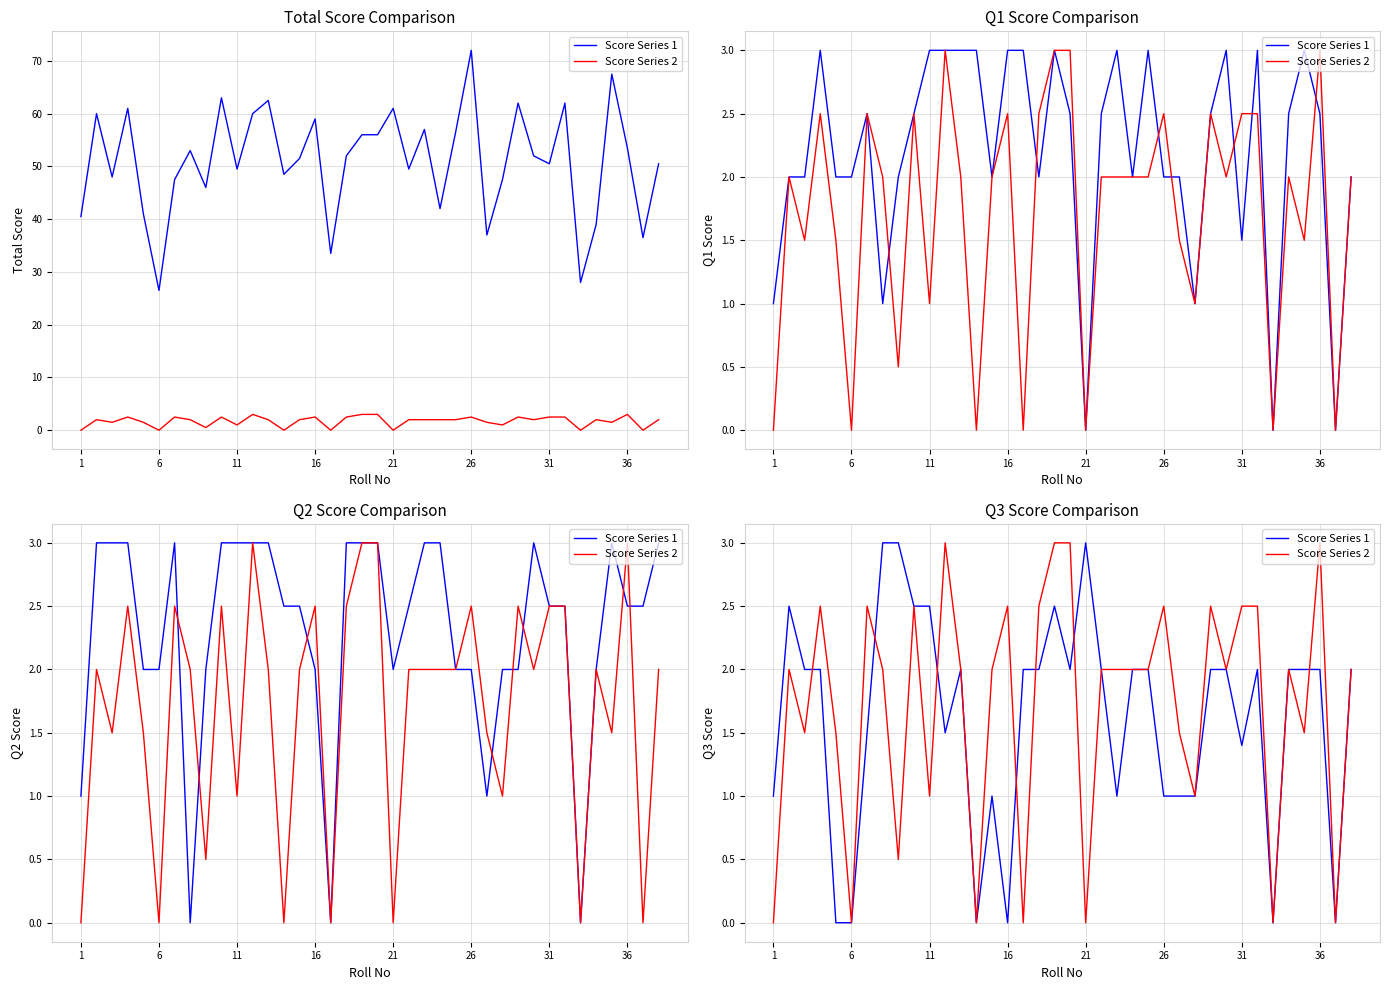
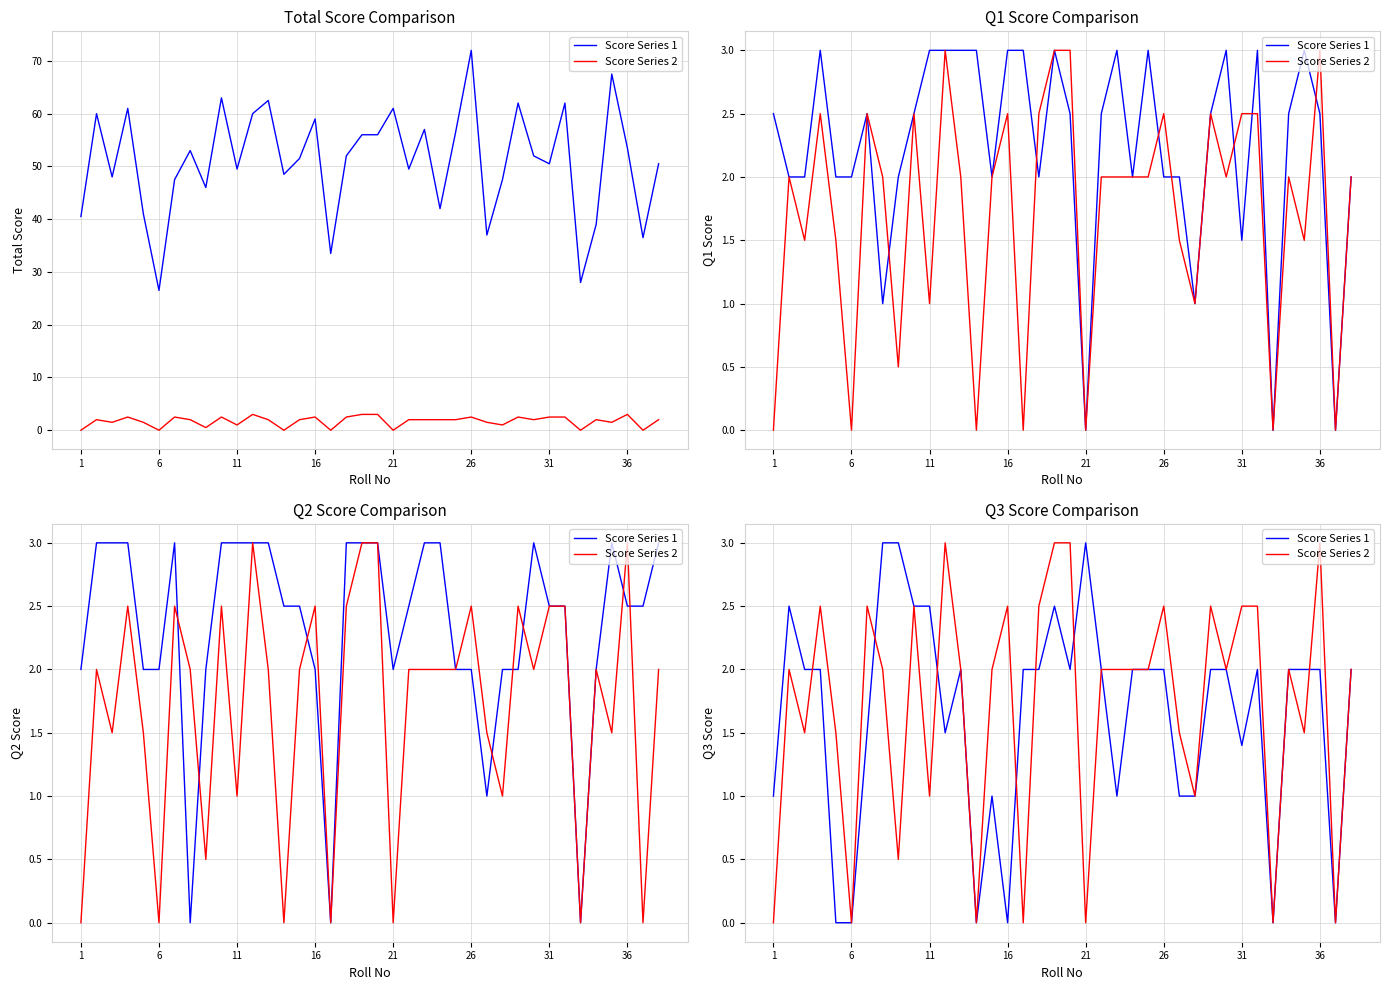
Q1 Score Comparison, Score Series 1, 1: 1.0 -> 2.5
Q2 Score Comparison, Score Series 1, 1: 1 -> 2
Q3 Score Comparison, Score Series 1, 26: 1 -> 2
